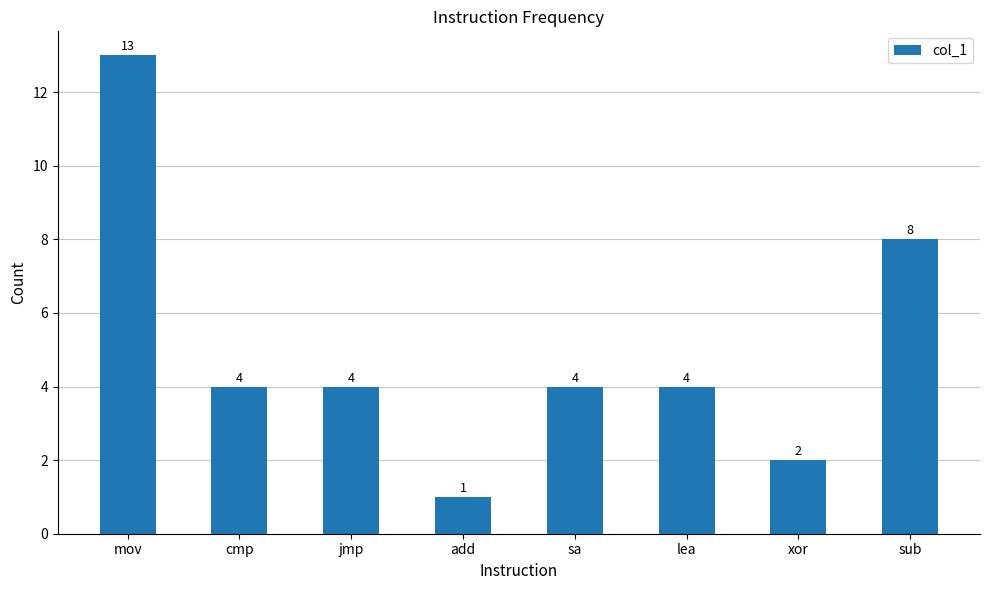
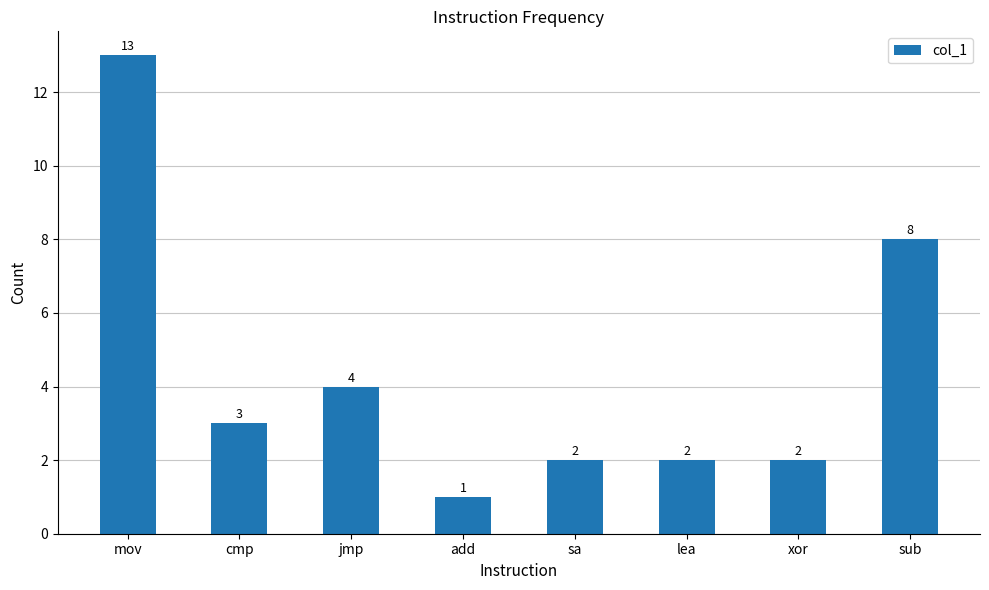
cmp: 4 -> 3
sa: 4 -> 2
lea: 4 -> 2
